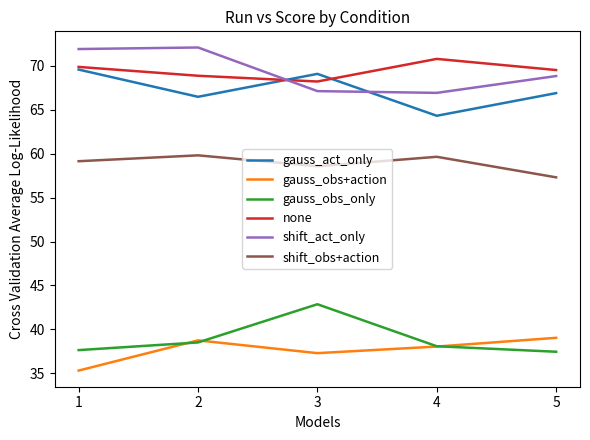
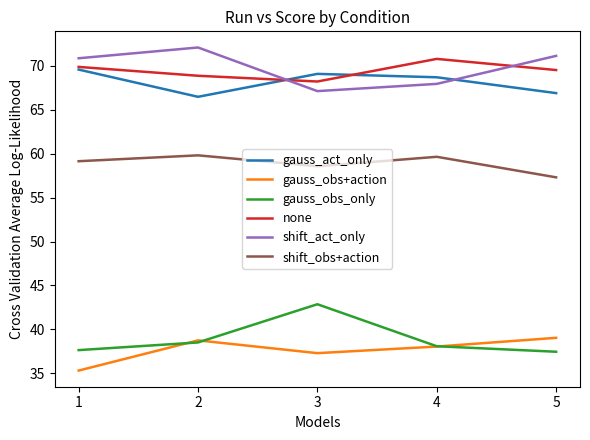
shift_act_only, 1: 72 -> 71
gauss_act_only, 4: 64 -> 69
shift_act_only, 4: 67 -> 68
shift_act_only, 5: 69 -> 71
